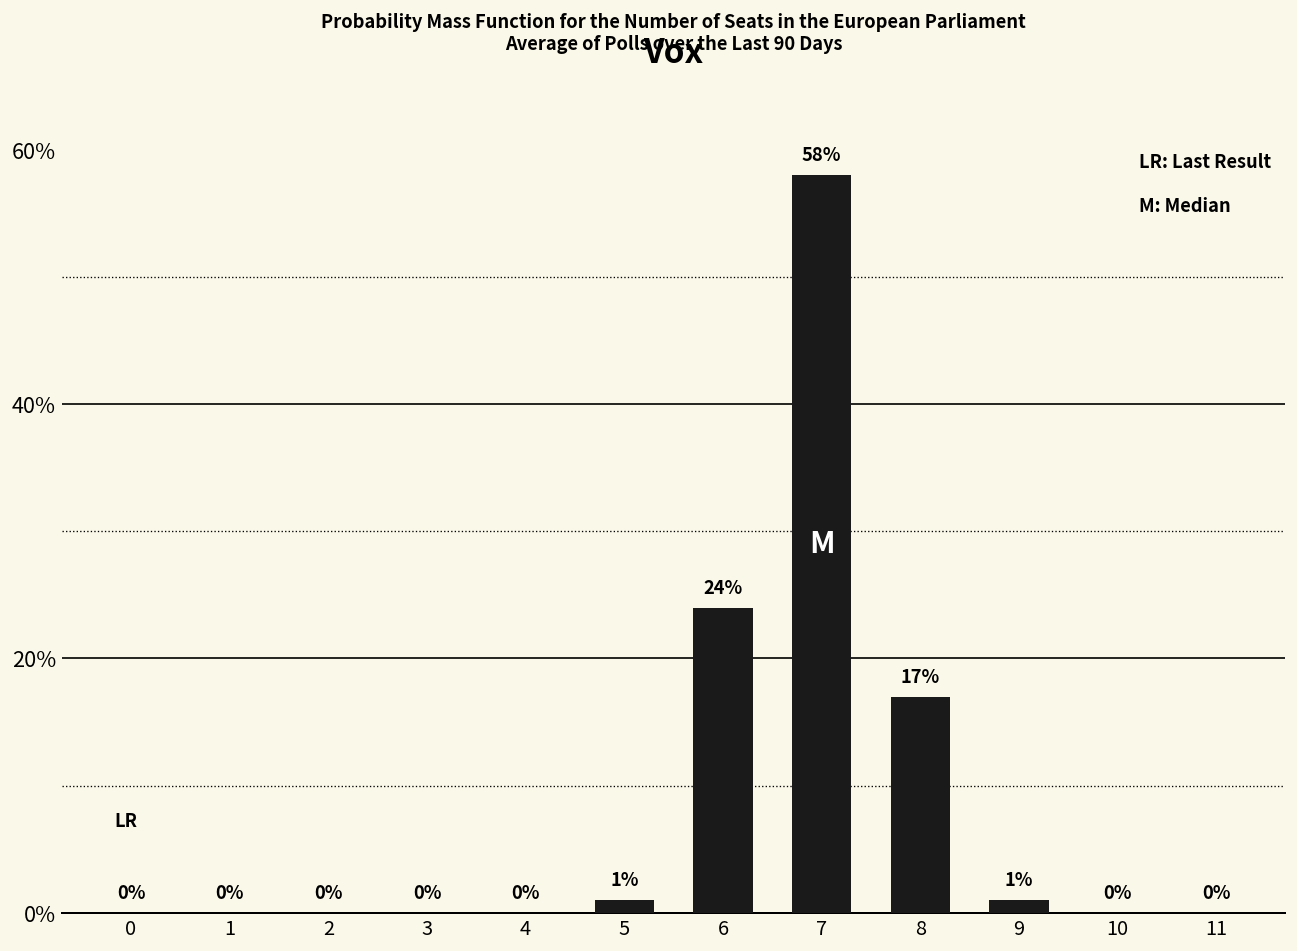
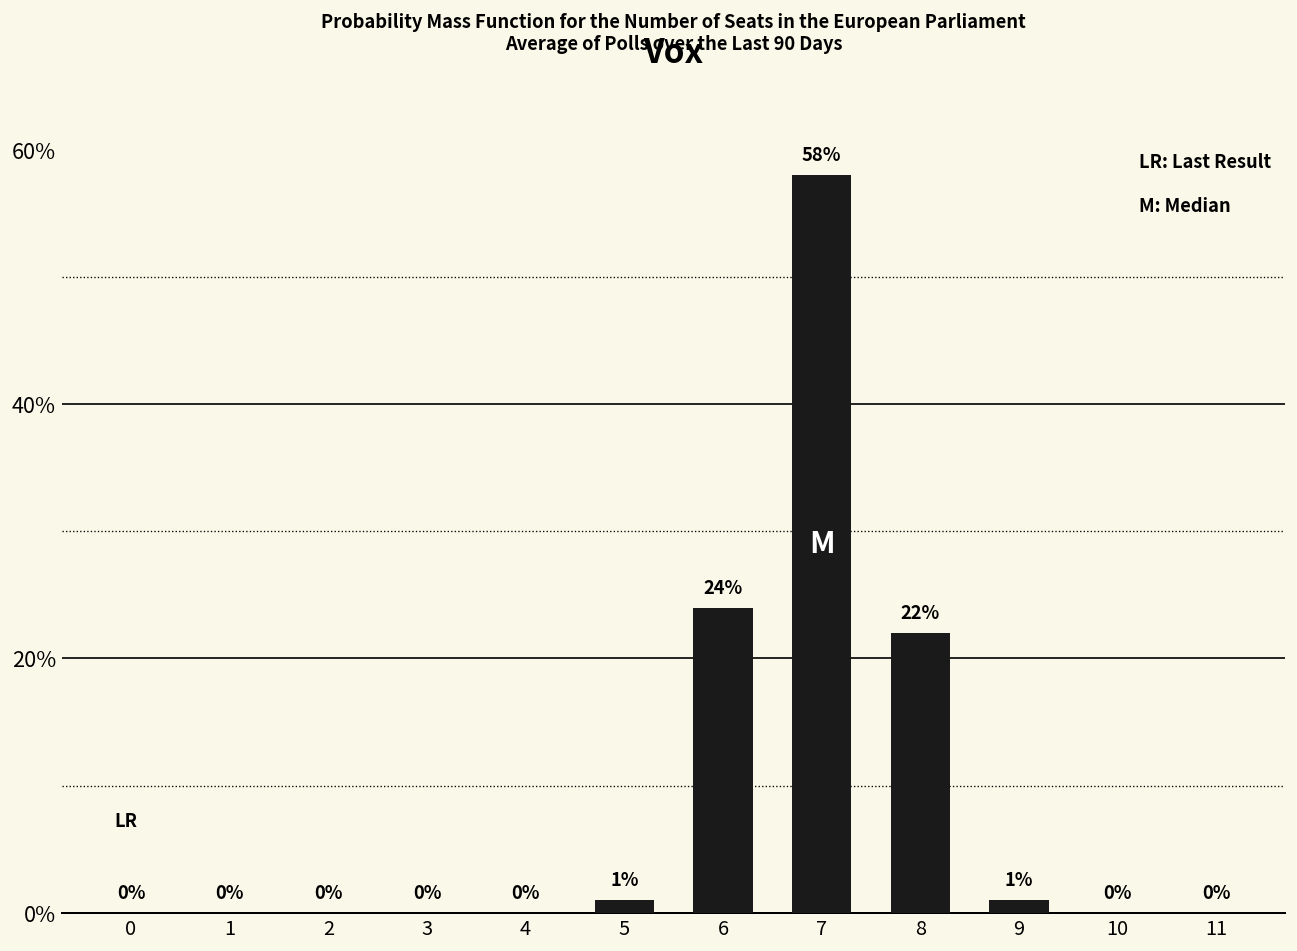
8: 17% -> 22%
